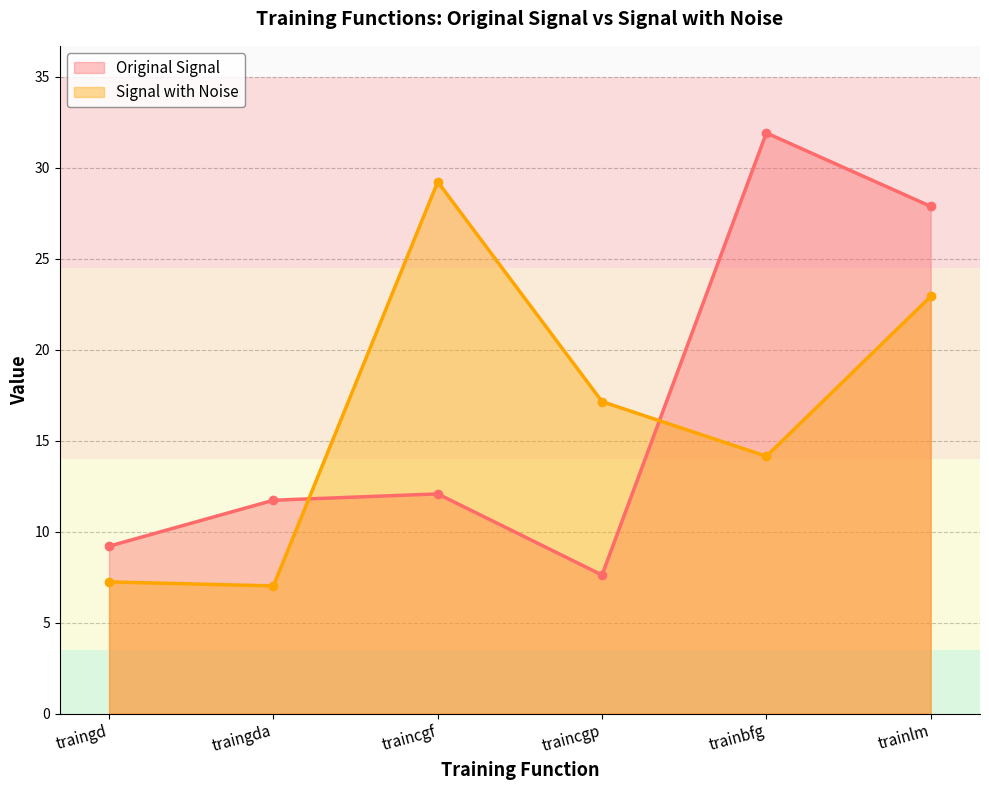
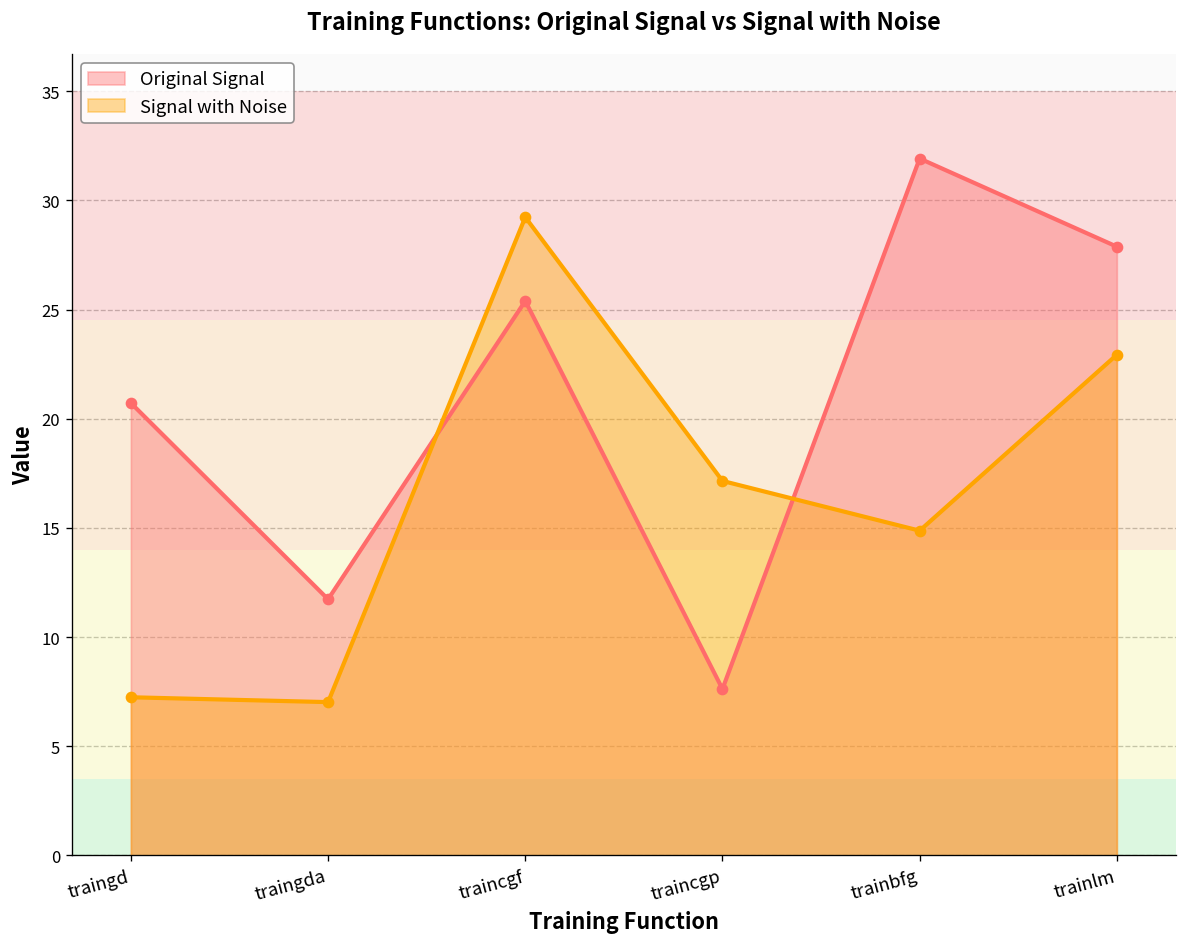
Original Signal, traingd: 9.2 -> 20.7
Original Signal, traincgf: 12.1 -> 25.4
Signal with Noise, trainbfg: 14.1 -> 14.9
